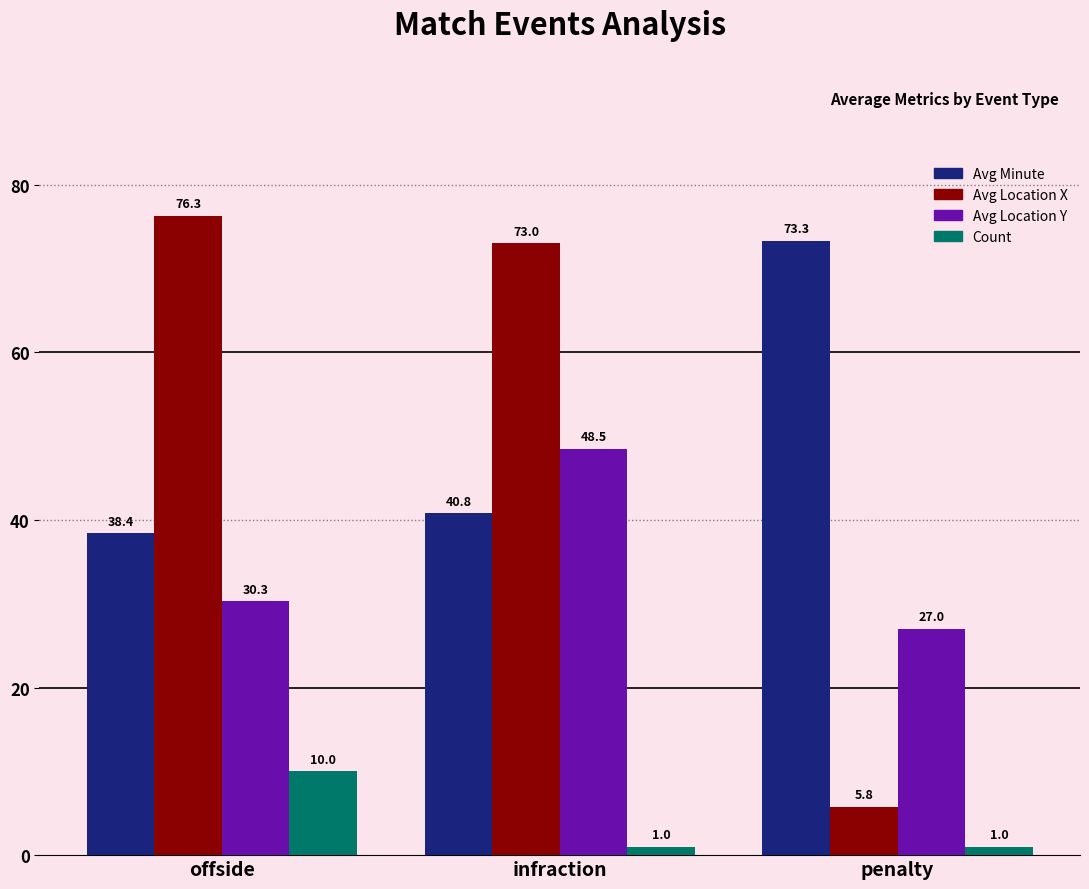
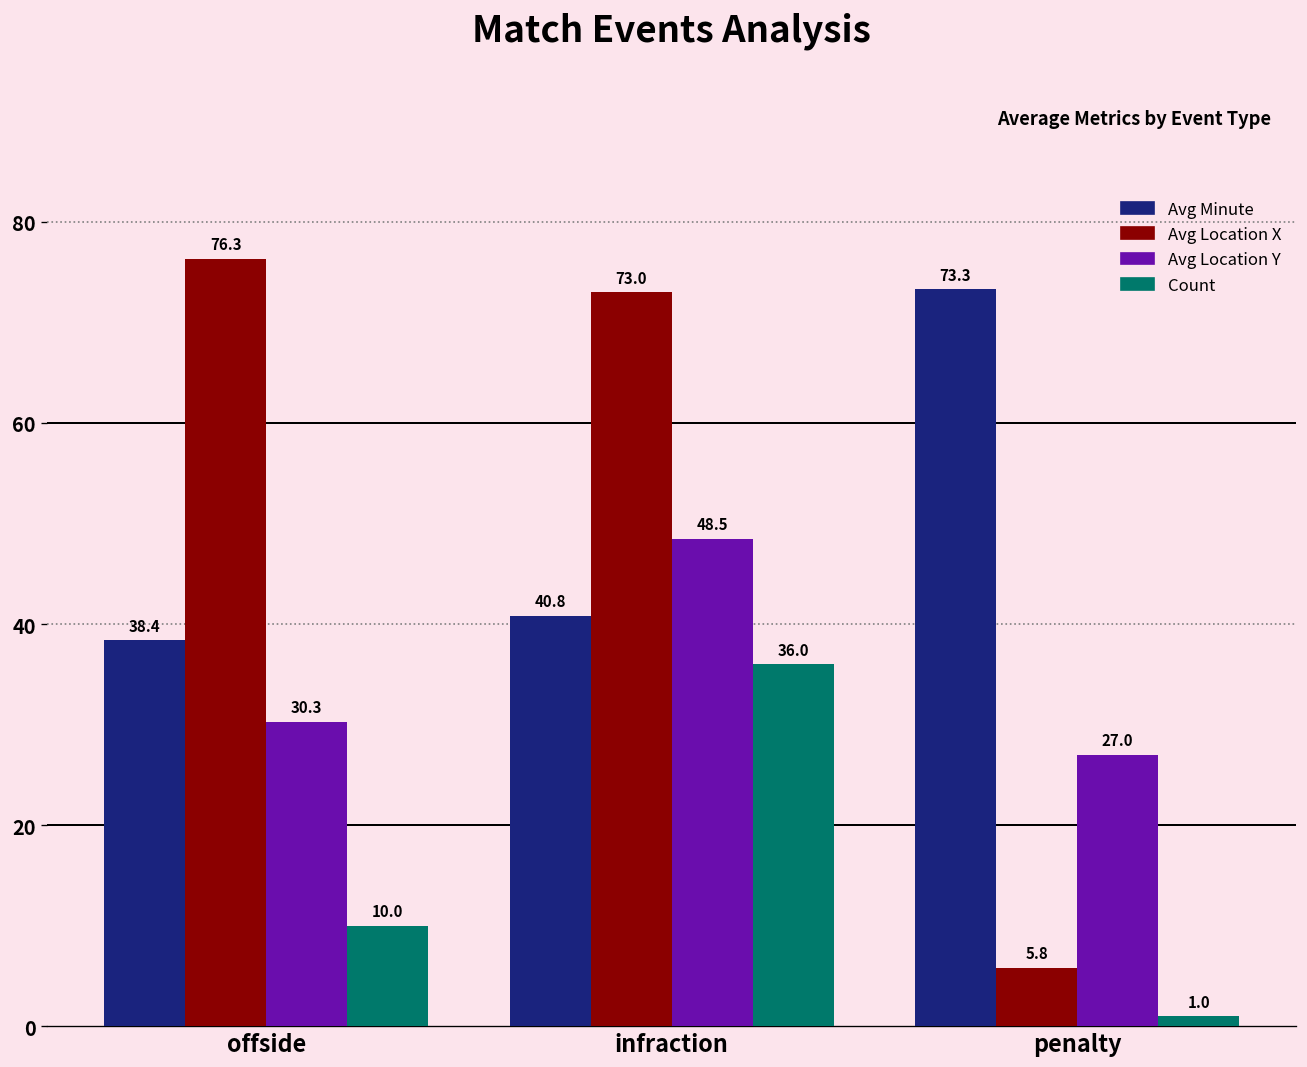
Count, infraction: 1.0 -> 36.0
